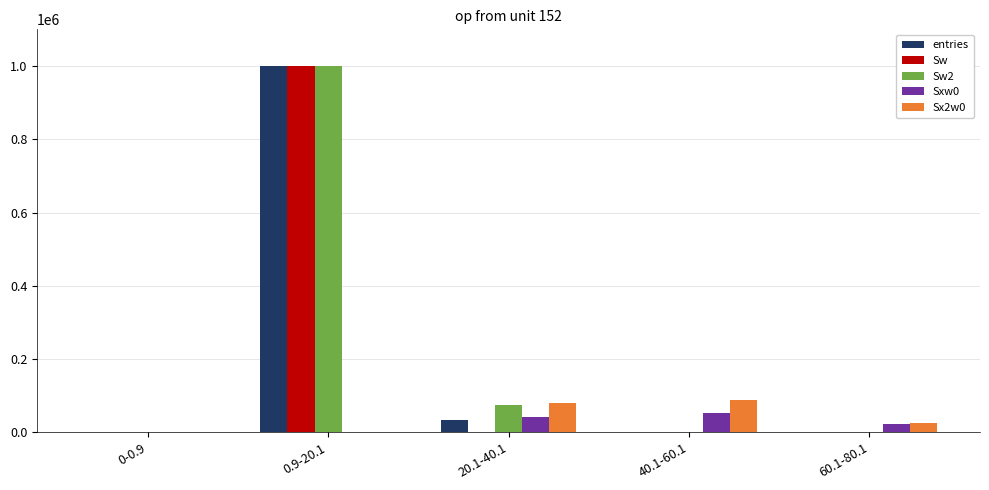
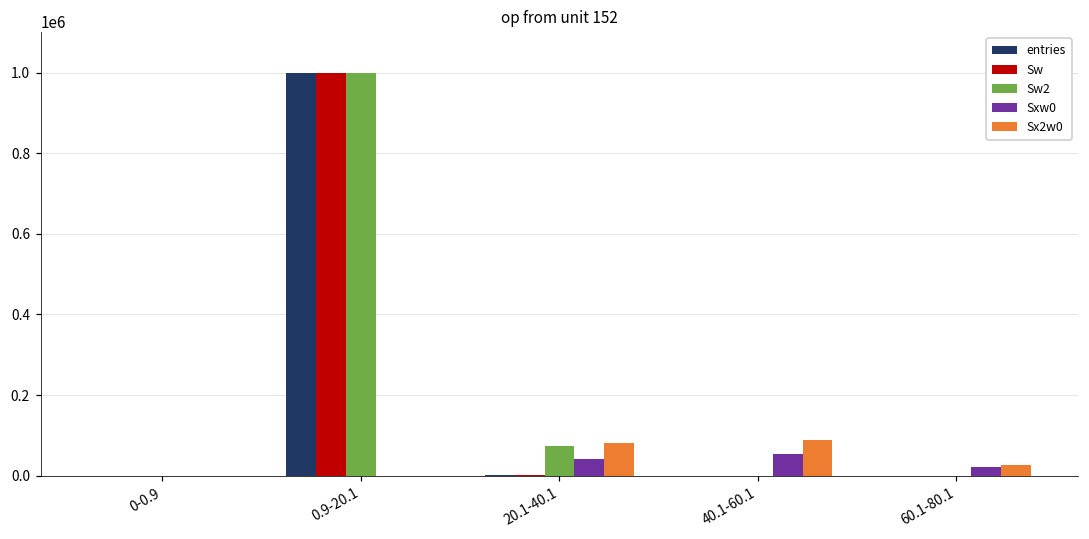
entries, 20.1-40.1: 30000 -> 0
